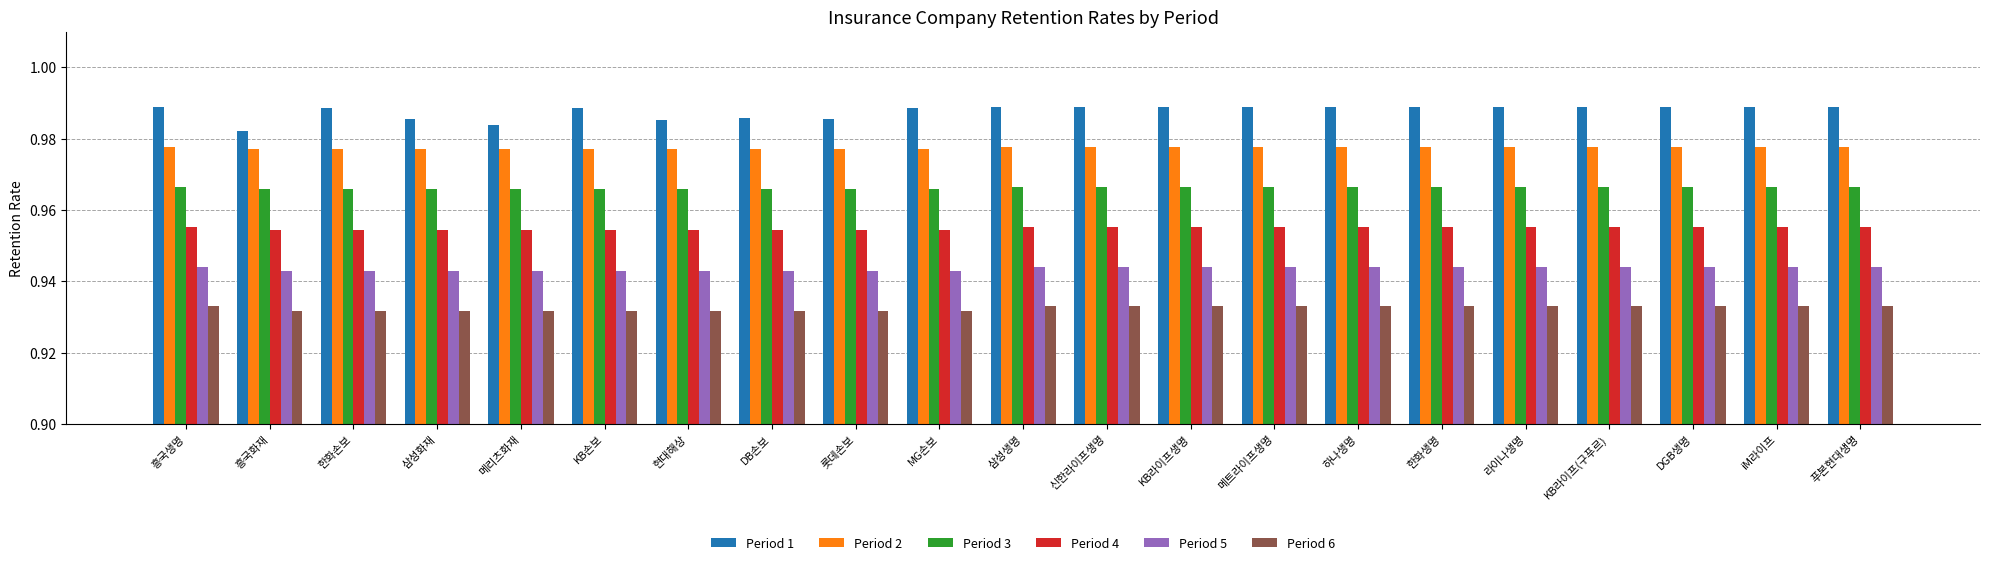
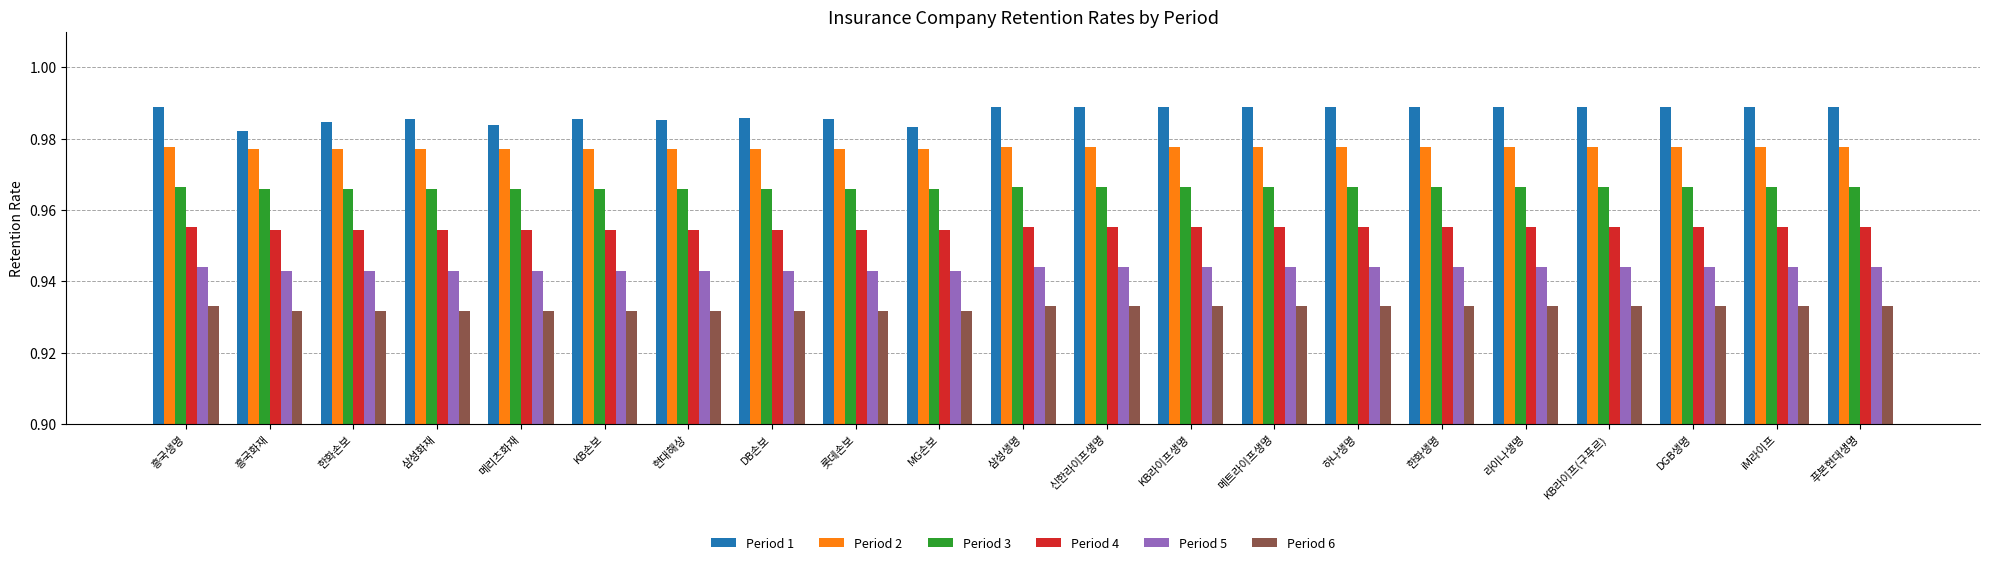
Period 1, 한화손보: 0.989 -> 0.985
Period 1, KB손보: 0.989 -> 0.985
Period 1, MG손보: 0.989 -> 0.983
